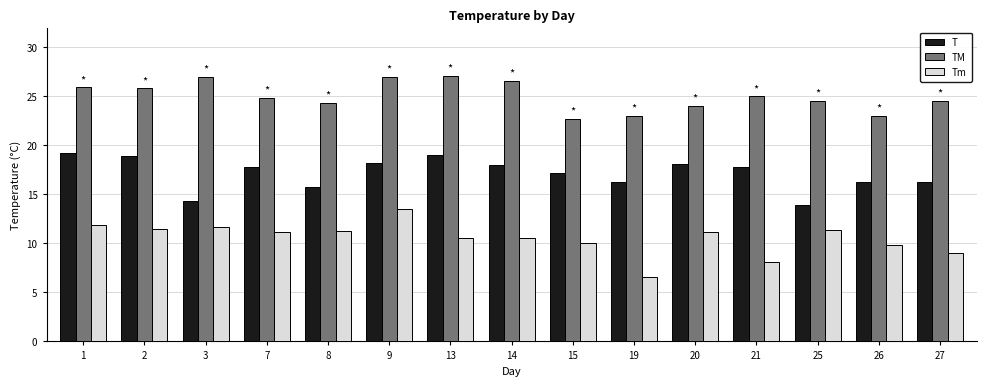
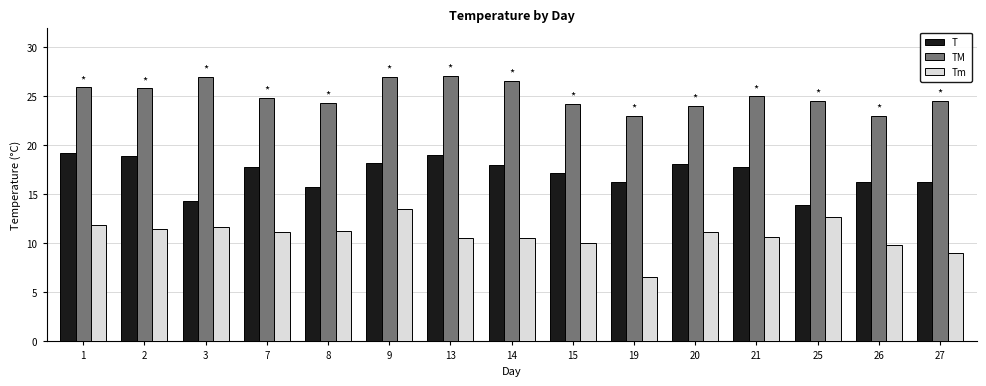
TM, 15: 23 -> 24
Tm, 21: 8 -> 11
Tm, 25: 11 -> 13
